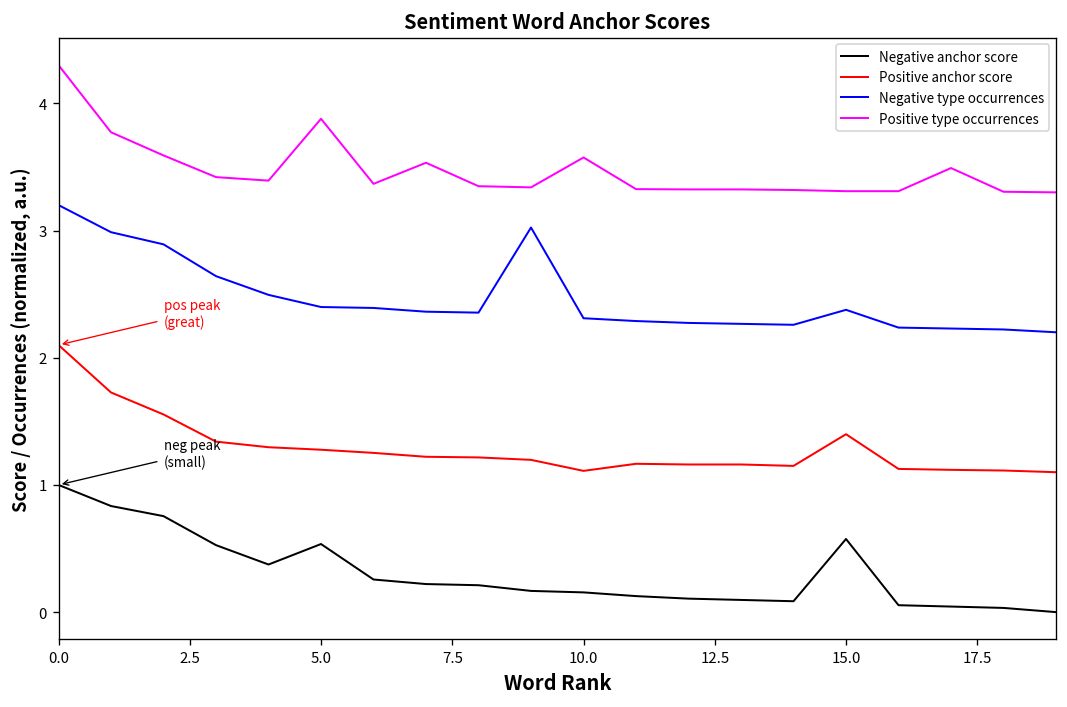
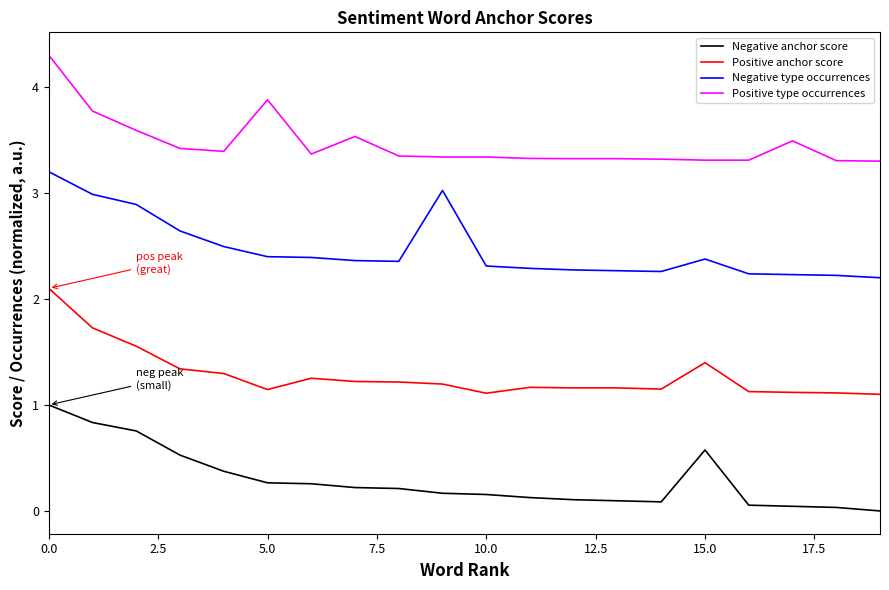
Negative anchor score, 5.0: 0.54 -> 0.27
Positive anchor score, 5.0: 1.28 -> 1.15
Positive type occurrences, 10.0: 3.57 -> 3.34
